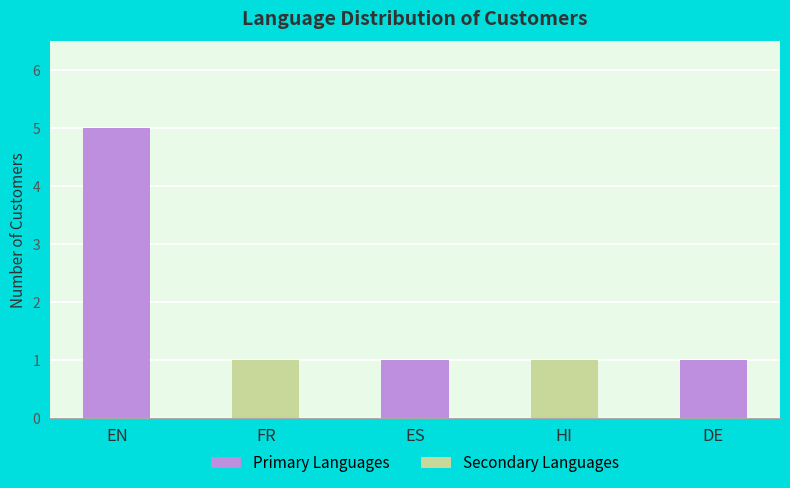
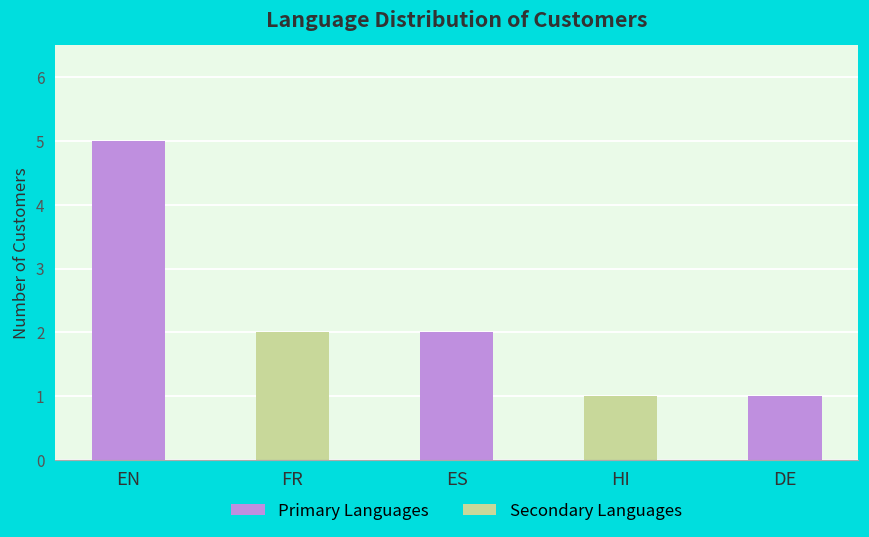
Secondary Languages, FR: 1 -> 2
Primary Languages, ES: 1 -> 2
